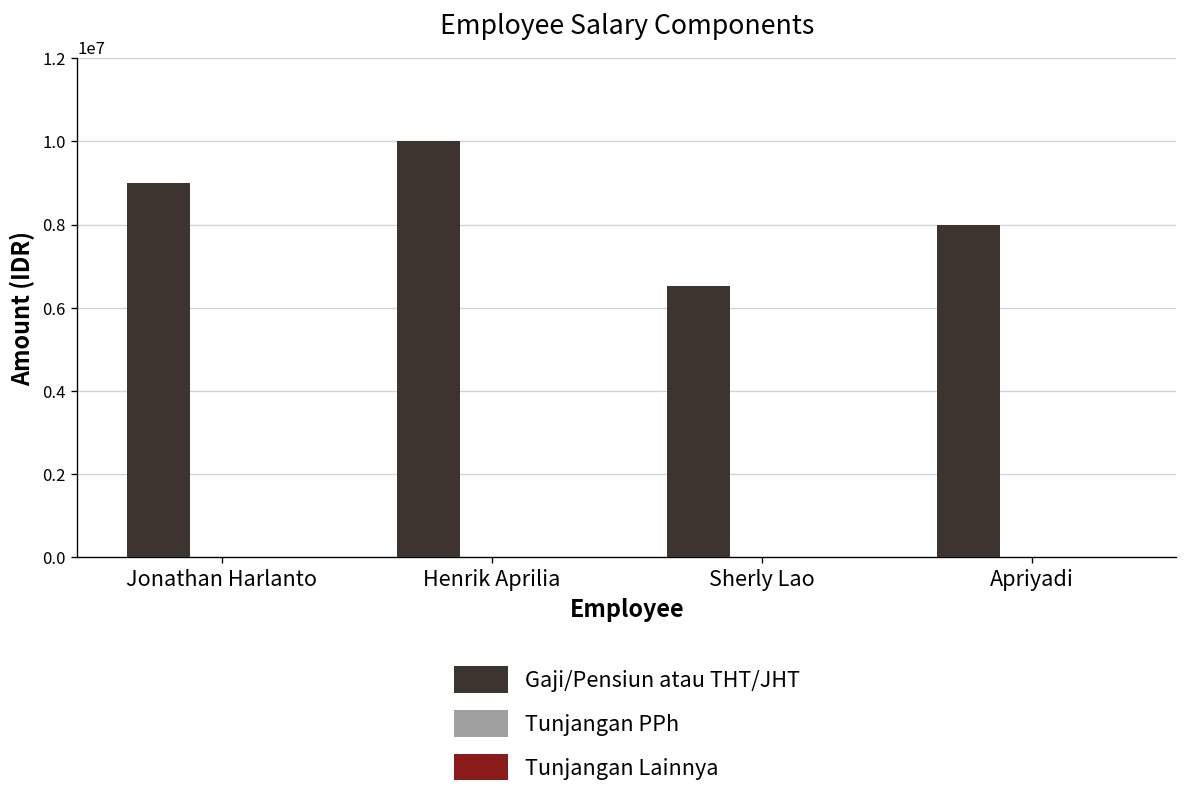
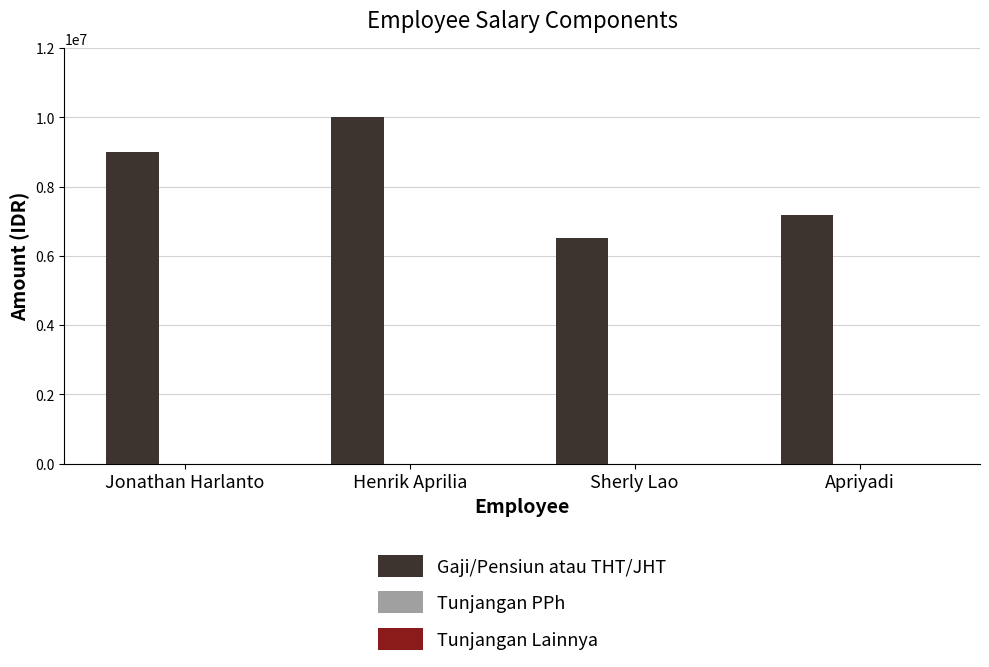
Gaji/Pensiun atau THT/JHT, Apriyadi: 8000000 -> 7200000
